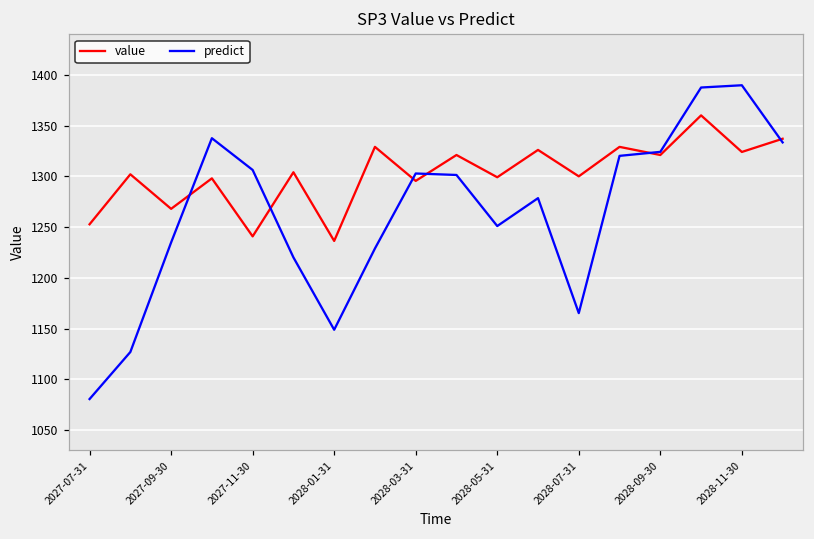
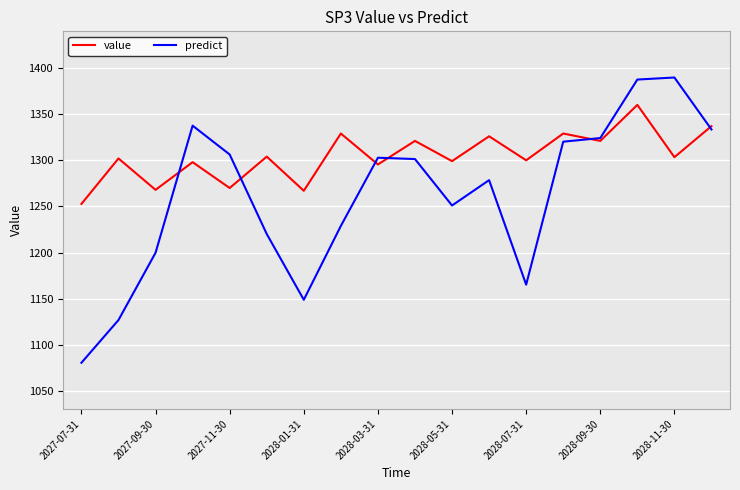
predict, 2027-09-30: 1230 -> 1200
value, 2027-11-30: 1240 -> 1270
value, 2028-01-31: 1240 -> 1270
value, 2028-11-30: 1320 -> 1300
